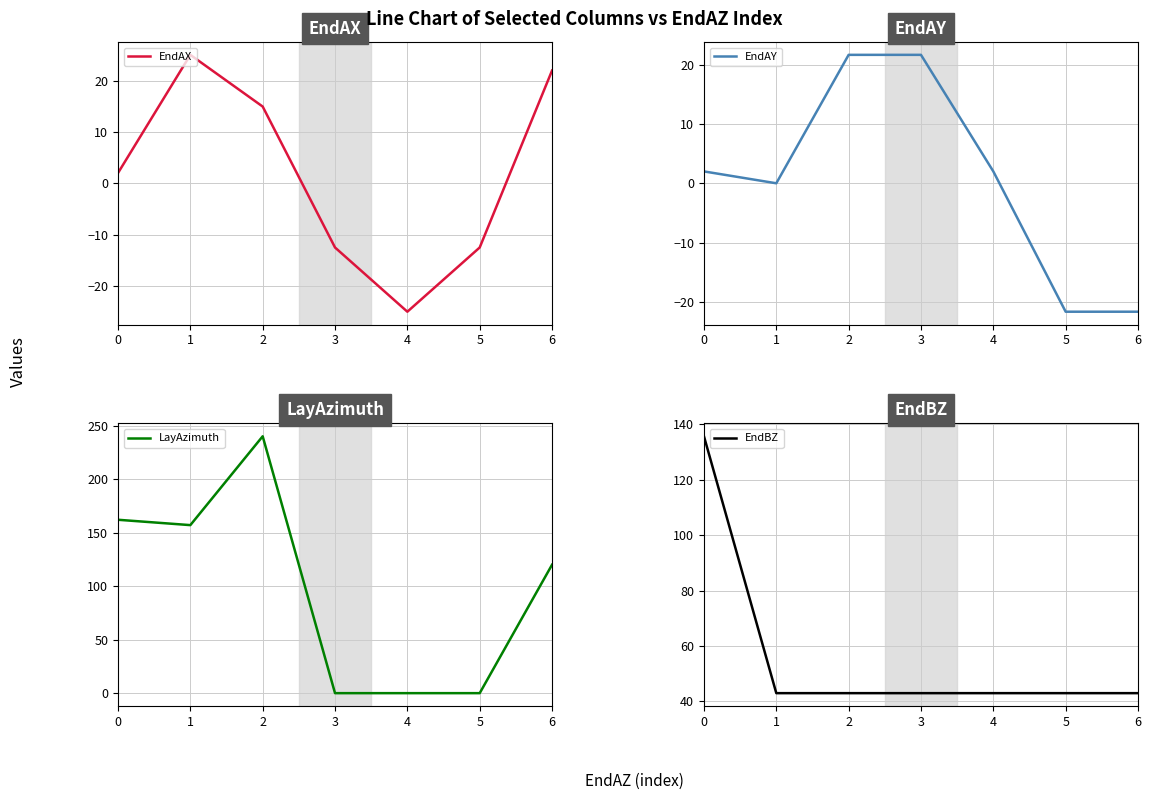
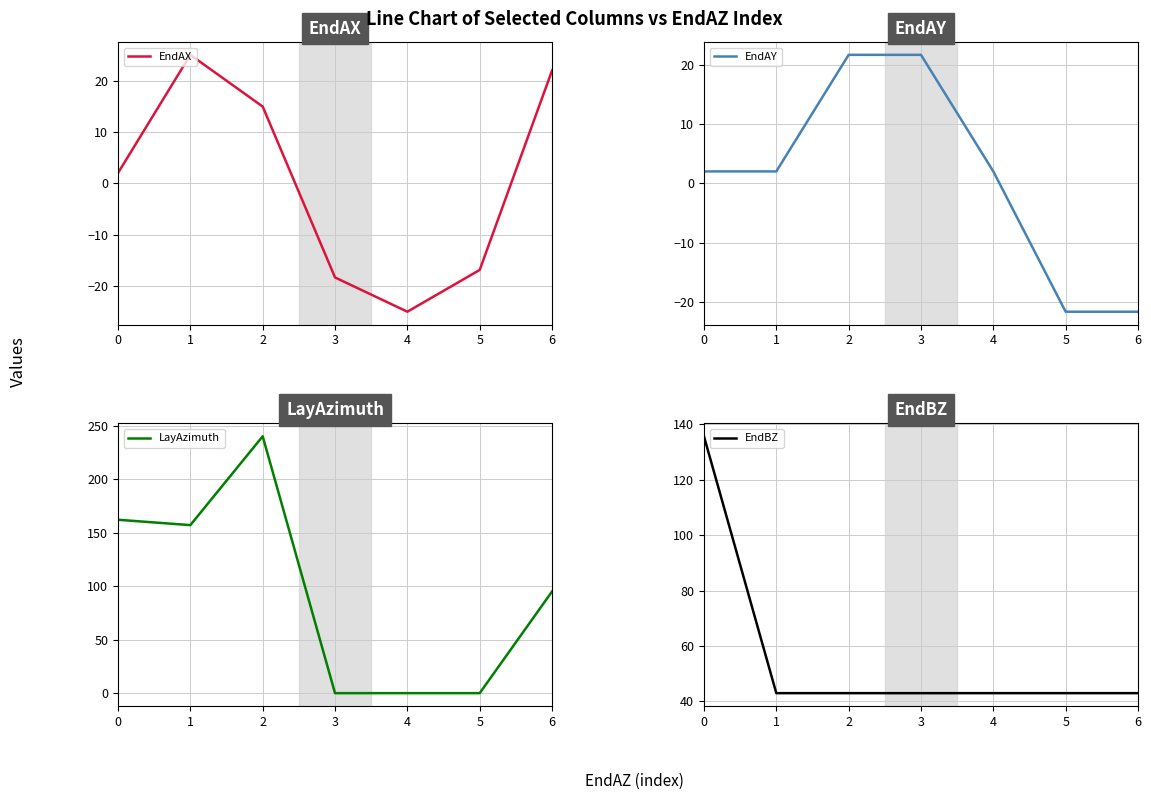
EndAX, 3: -12 -> -18
EndAX, 5: -13 -> -17
EndAY, 1: 0 -> 2
LayAzimuth, 6: 120 -> 95
